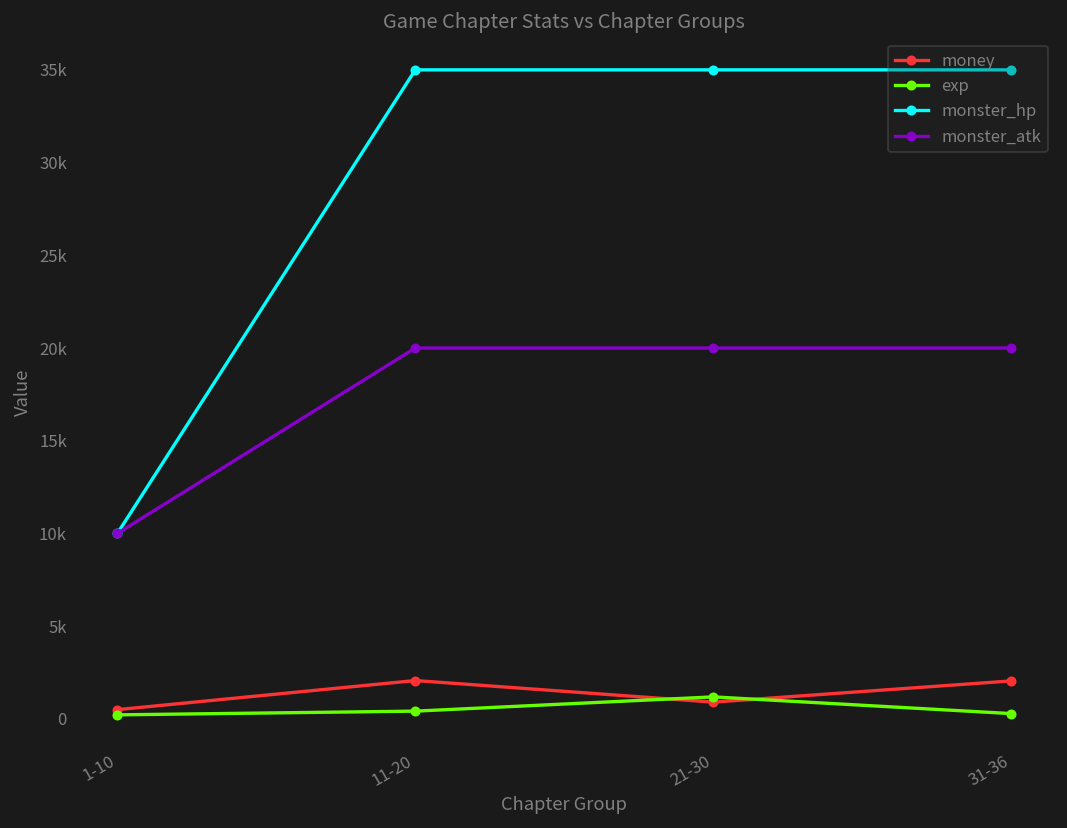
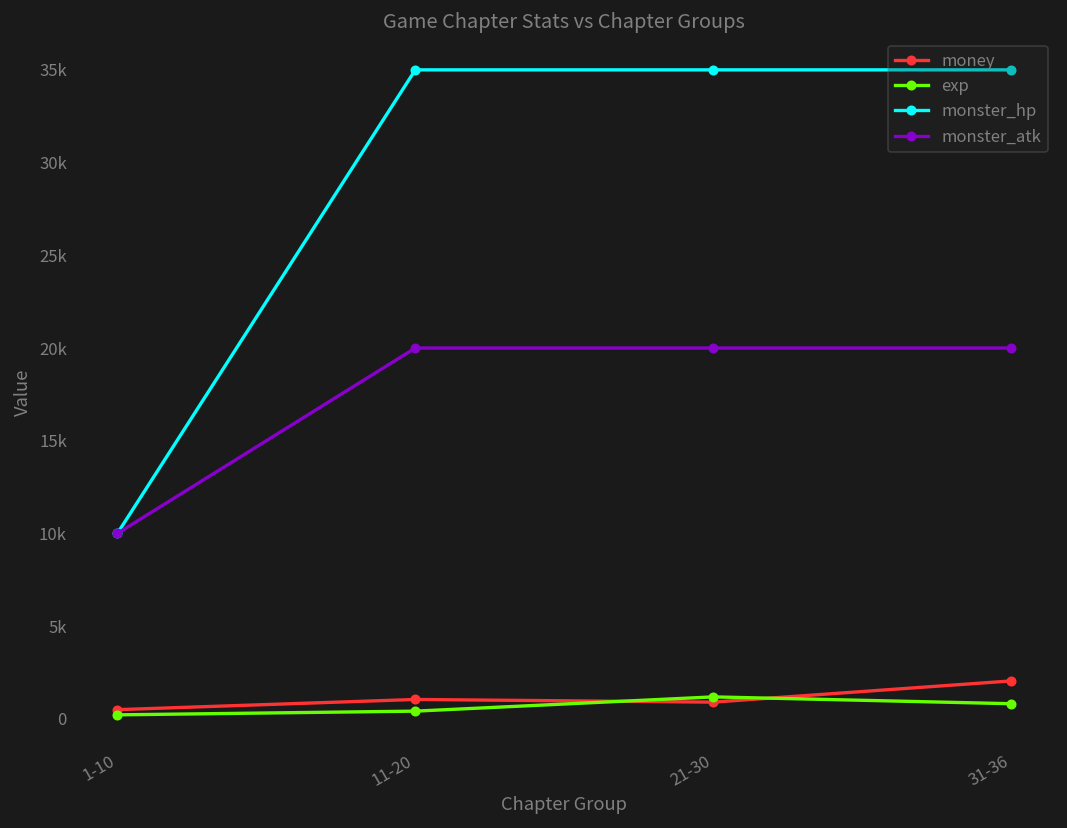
money, 11-20: 2100 -> 1100
exp, 31-36: 300 -> 800
